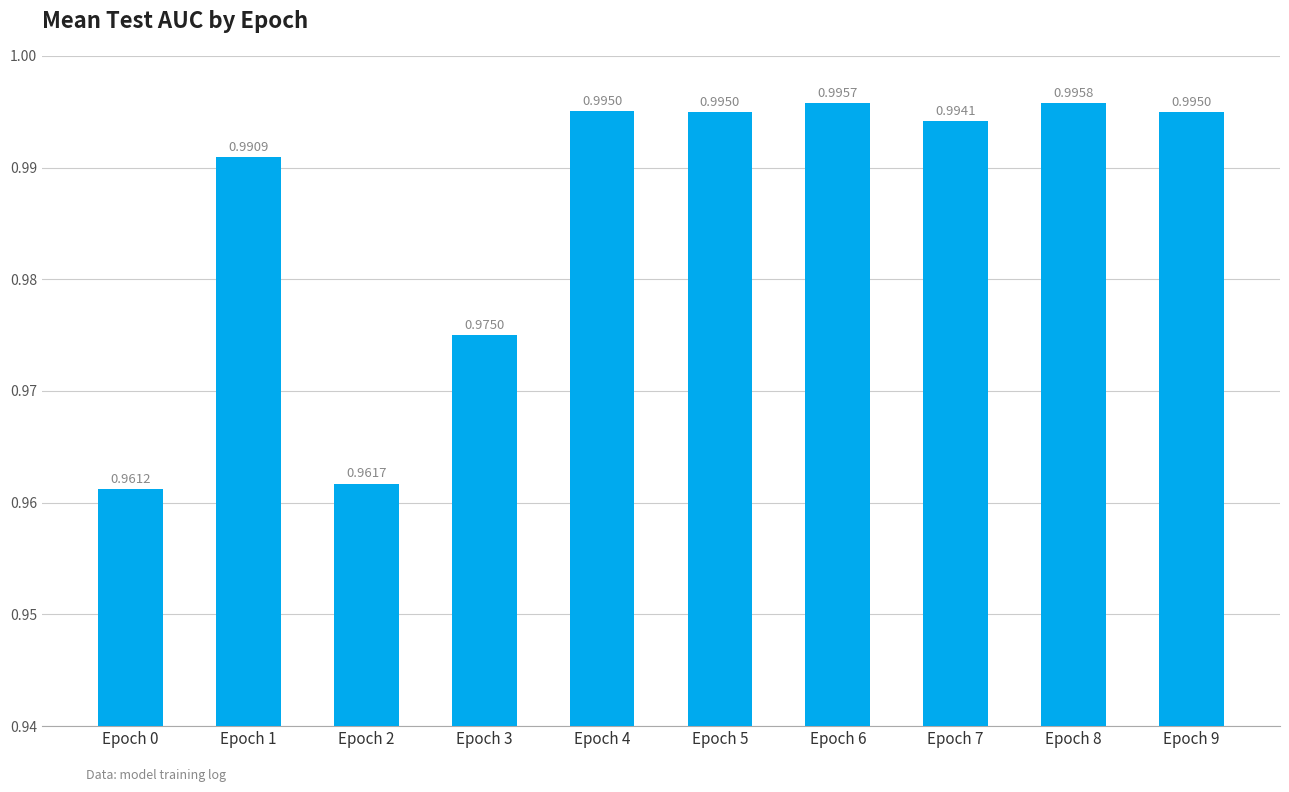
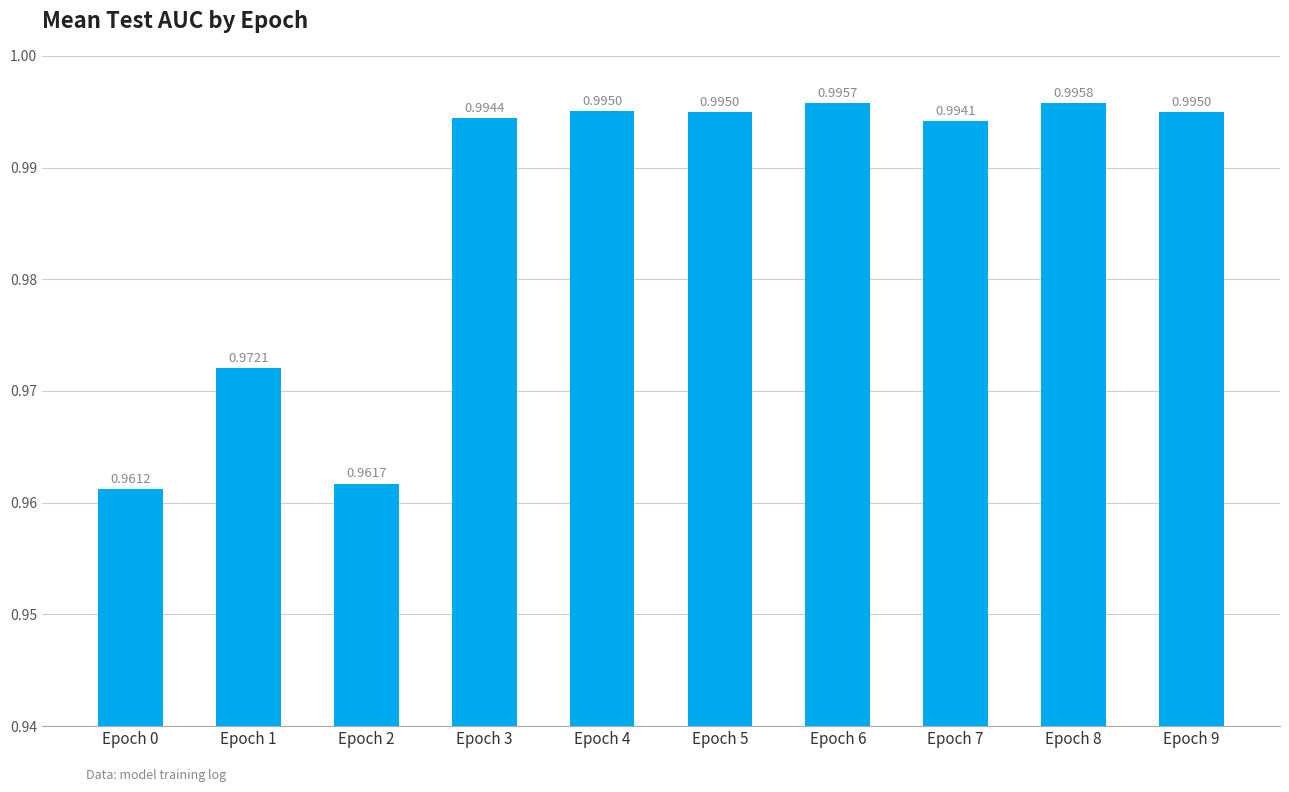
Epoch 1: 0.9909 -> 0.9721
Epoch 3: 0.9750 -> 0.9944
